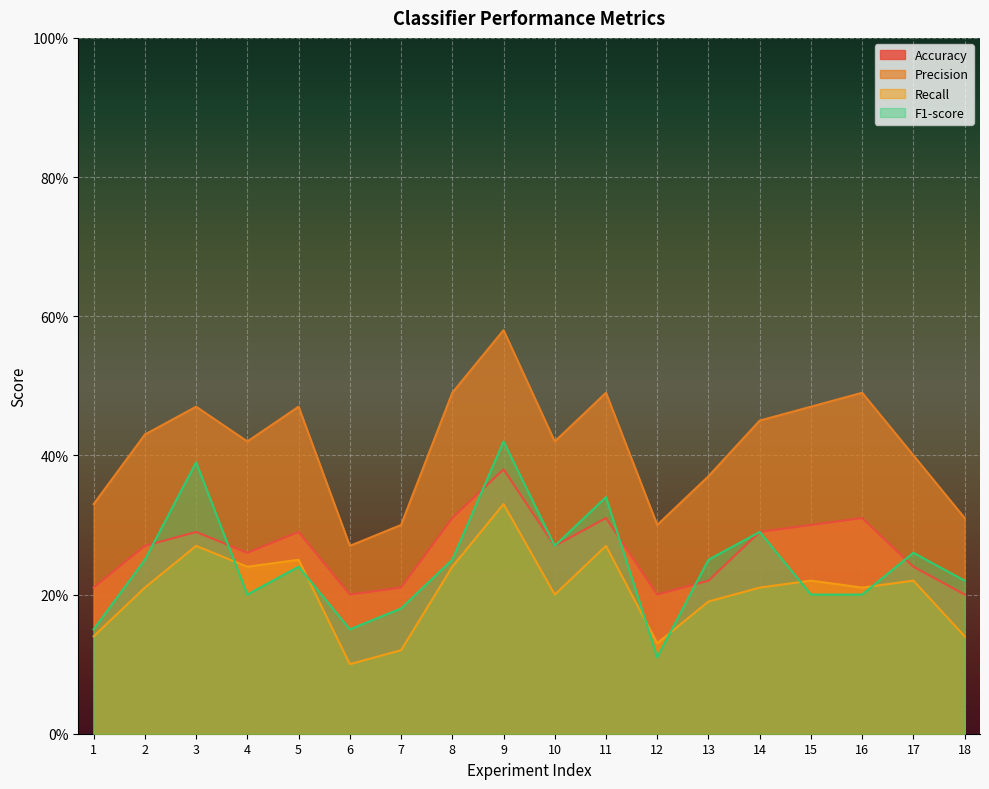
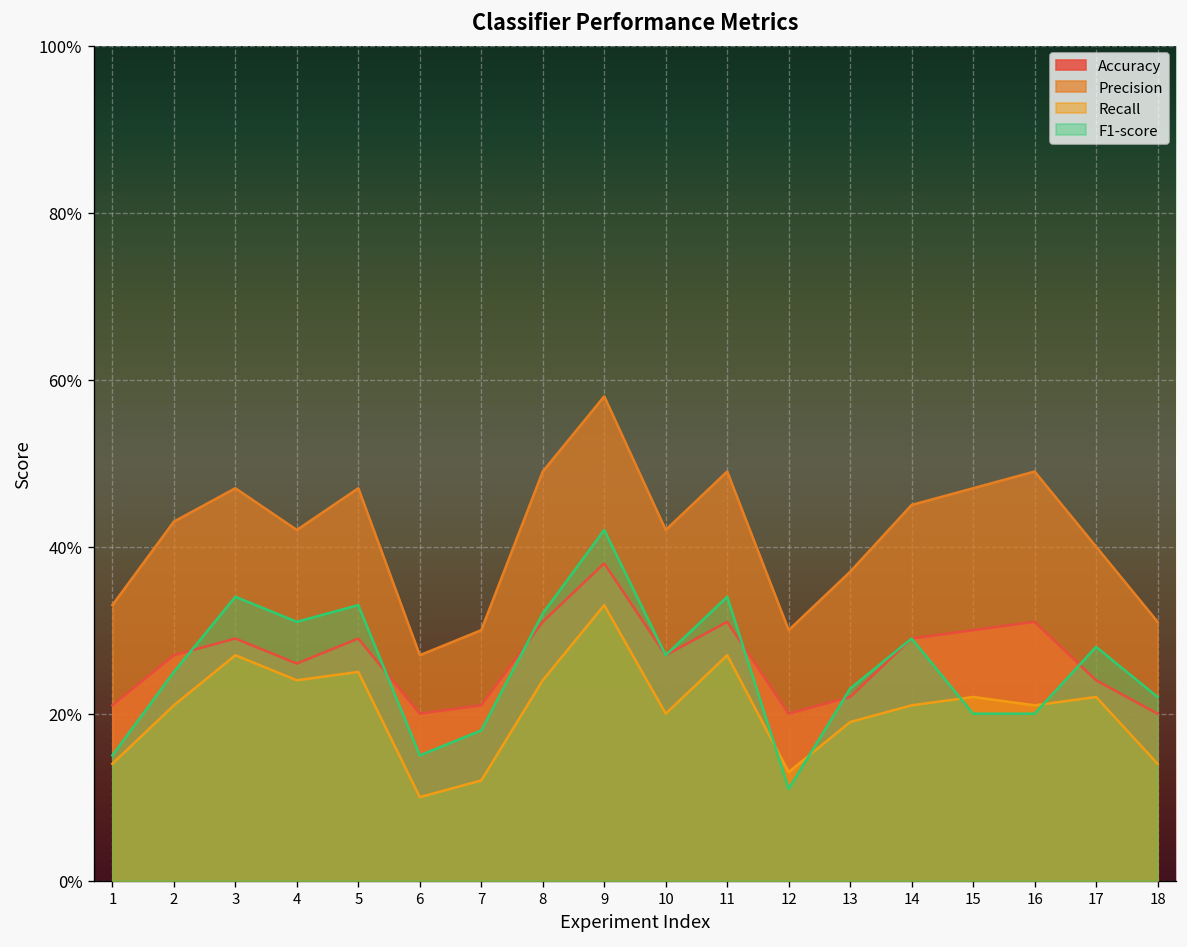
F1-score, 3: 39% -> 34%
F1-score, 4: 20% -> 31%
F1-score, 5: 24% -> 33%
F1-score, 8: 25% -> 32%
F1-score, 13: 25% -> 23%
F1-score, 17: 26% -> 28%
